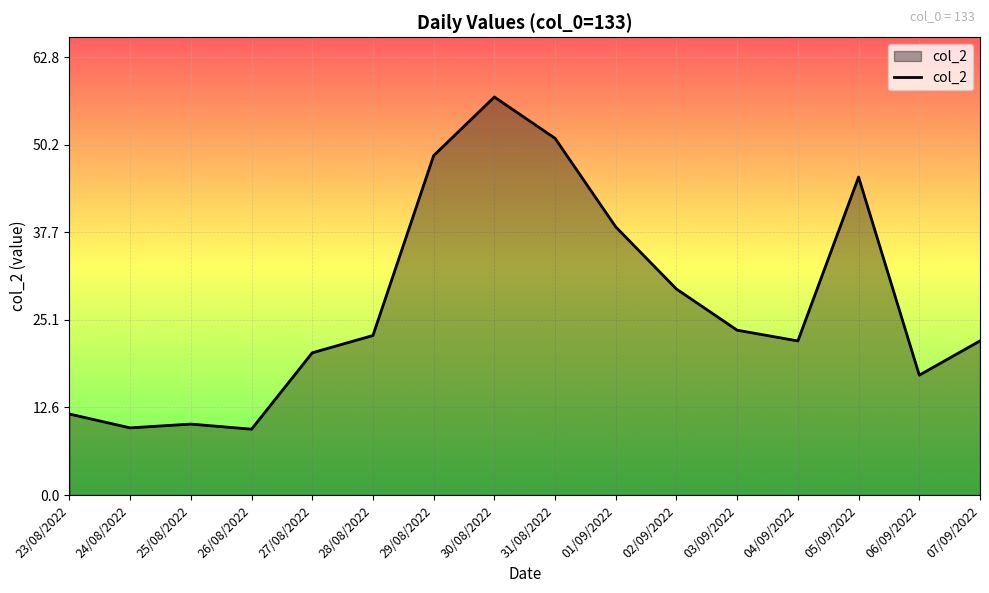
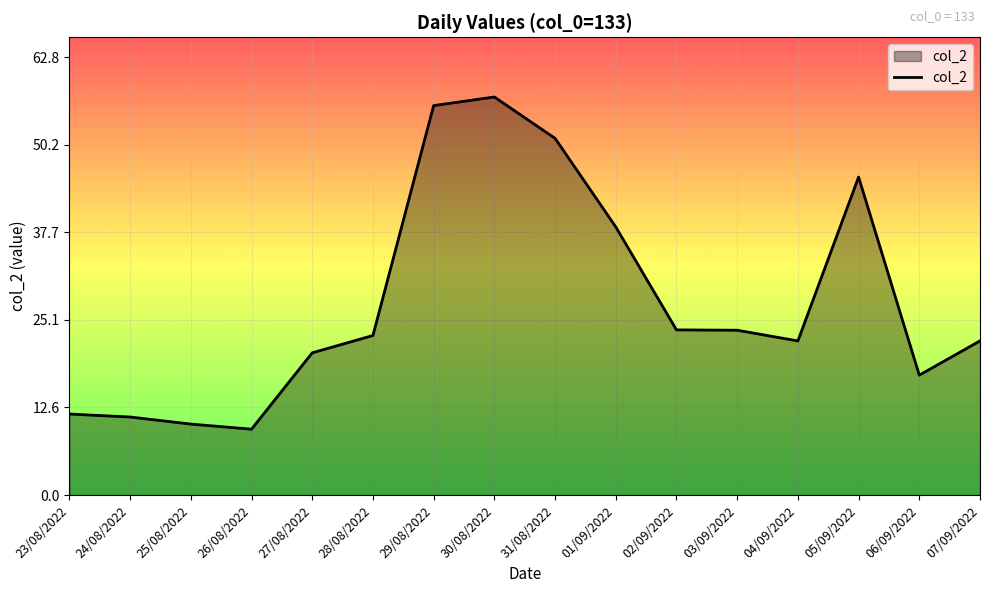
24/08/2022: 10 -> 11
29/08/2022: 49 -> 56
02/09/2022: 30 -> 24
